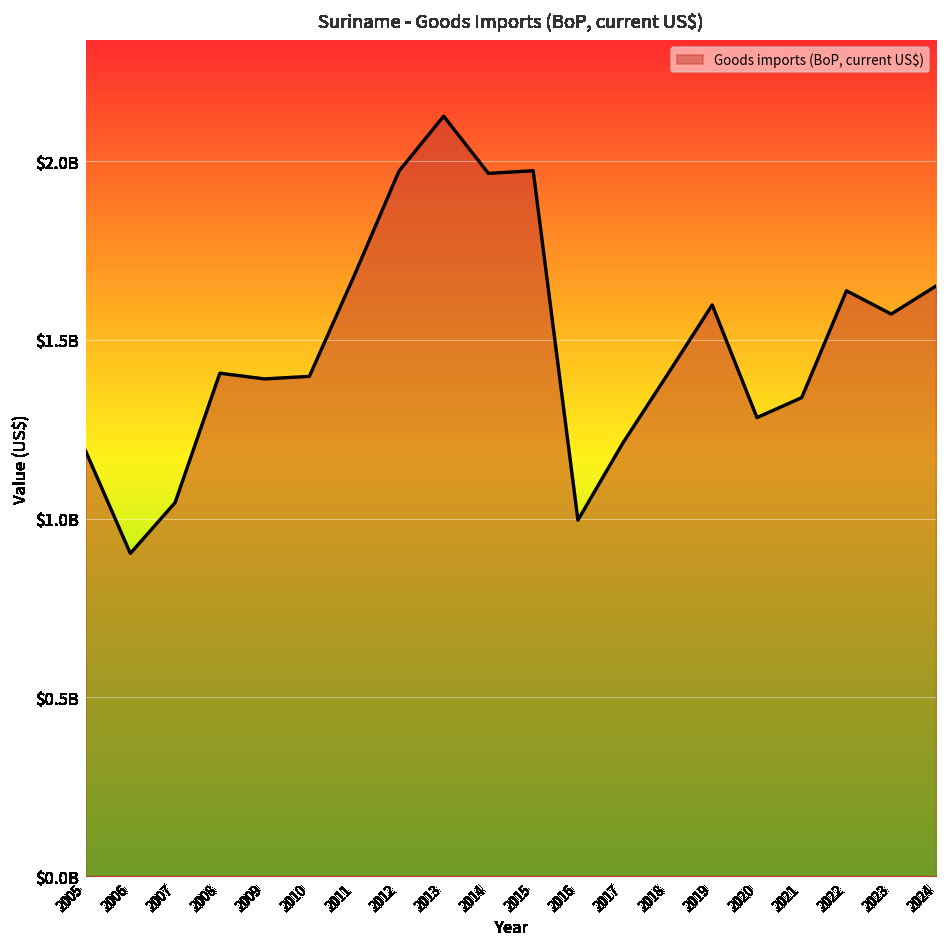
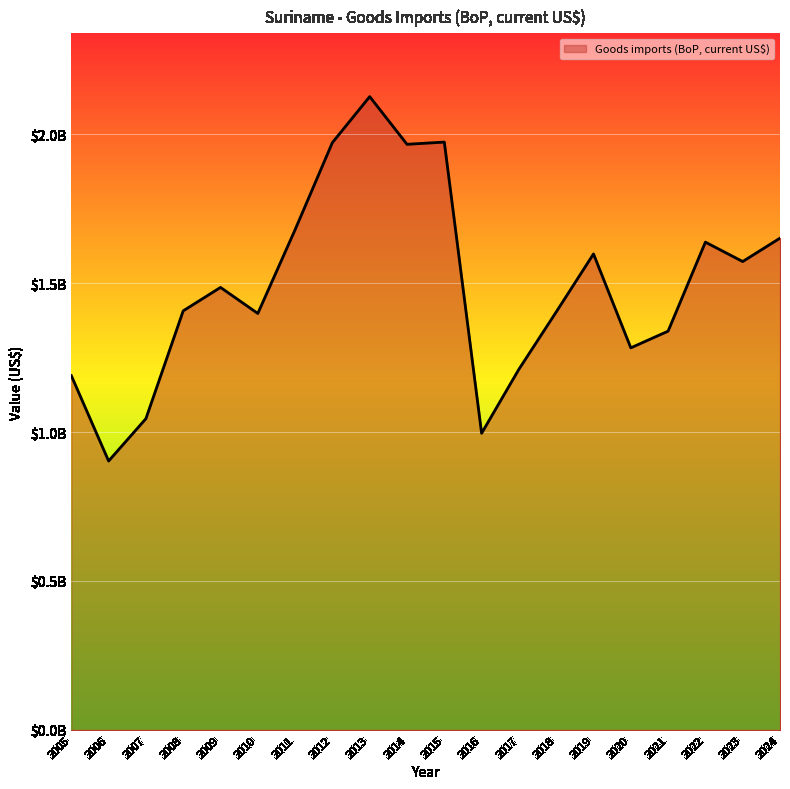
2009: $1390000000 -> $1490000000
